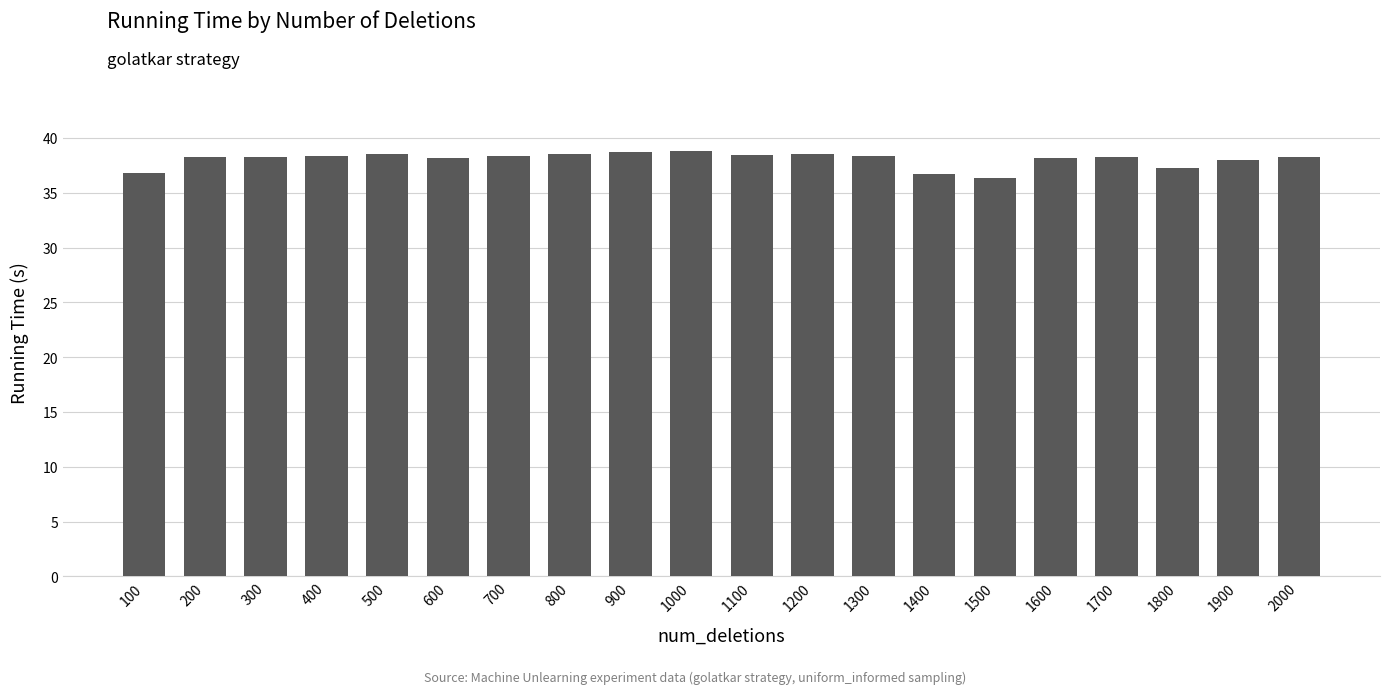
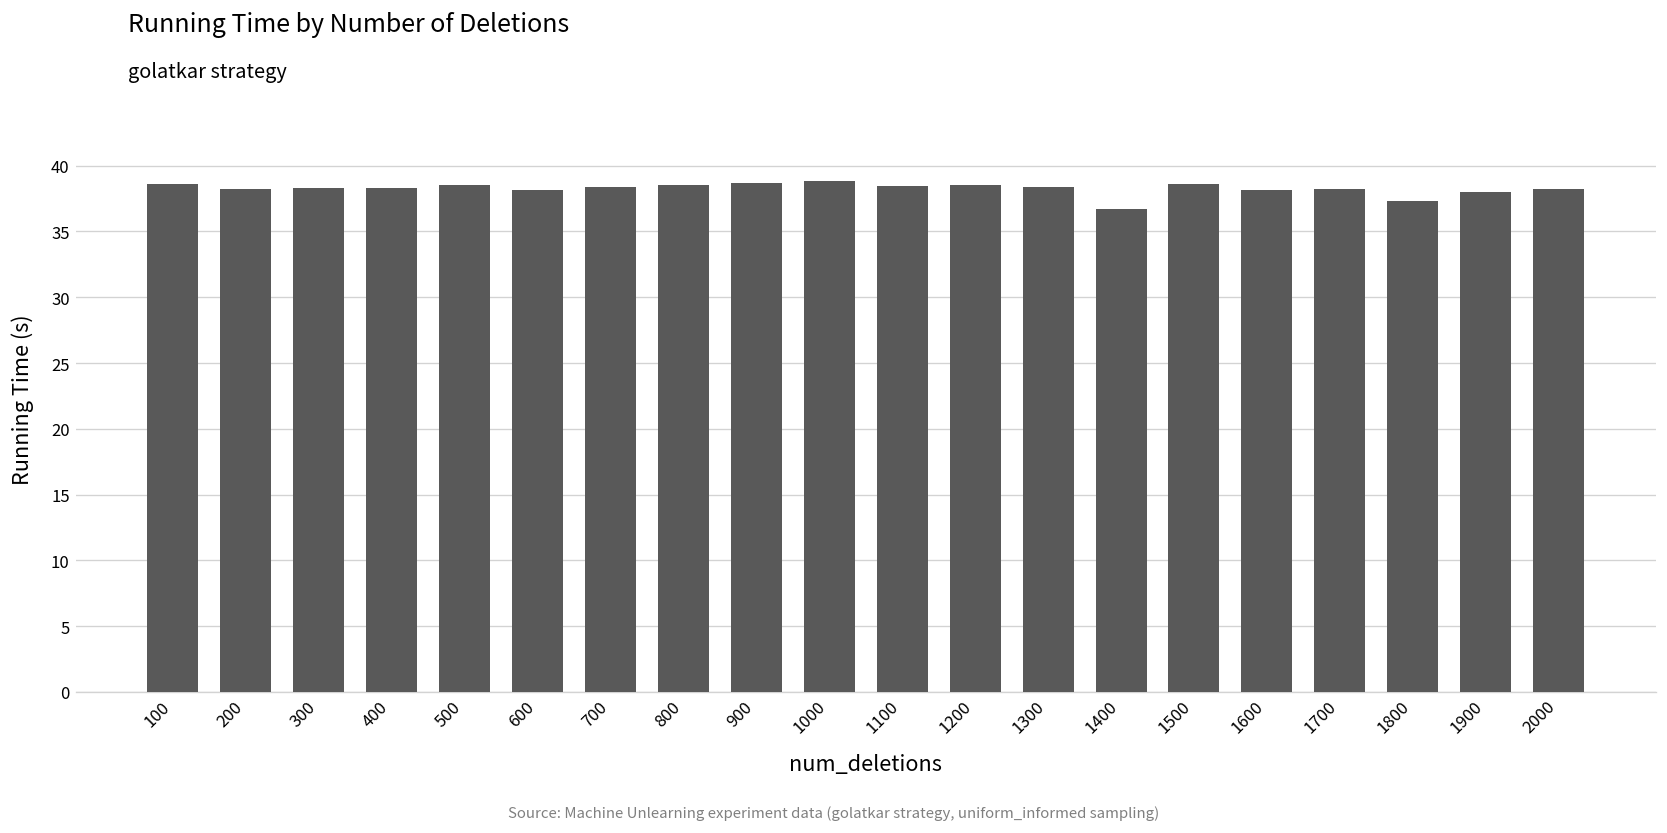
100: 36.8 -> 38.6
1500: 36.4 -> 38.6
